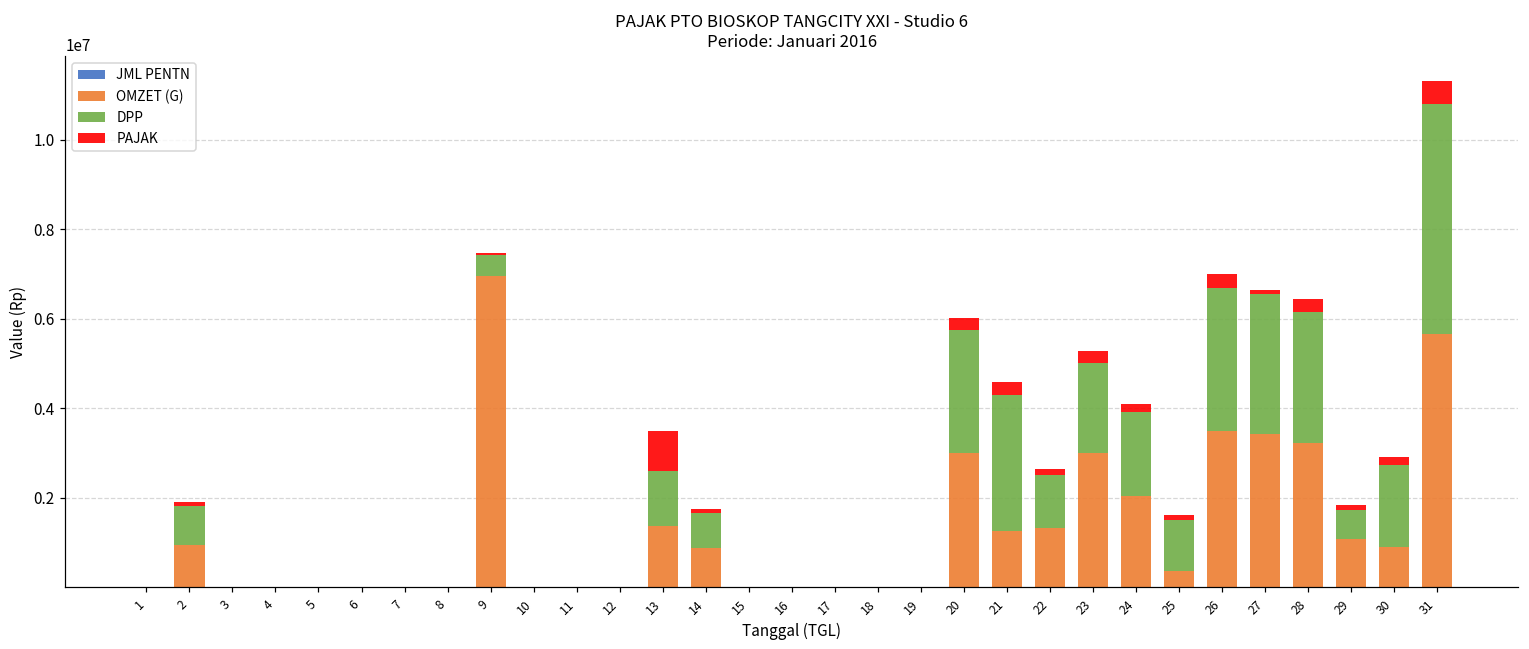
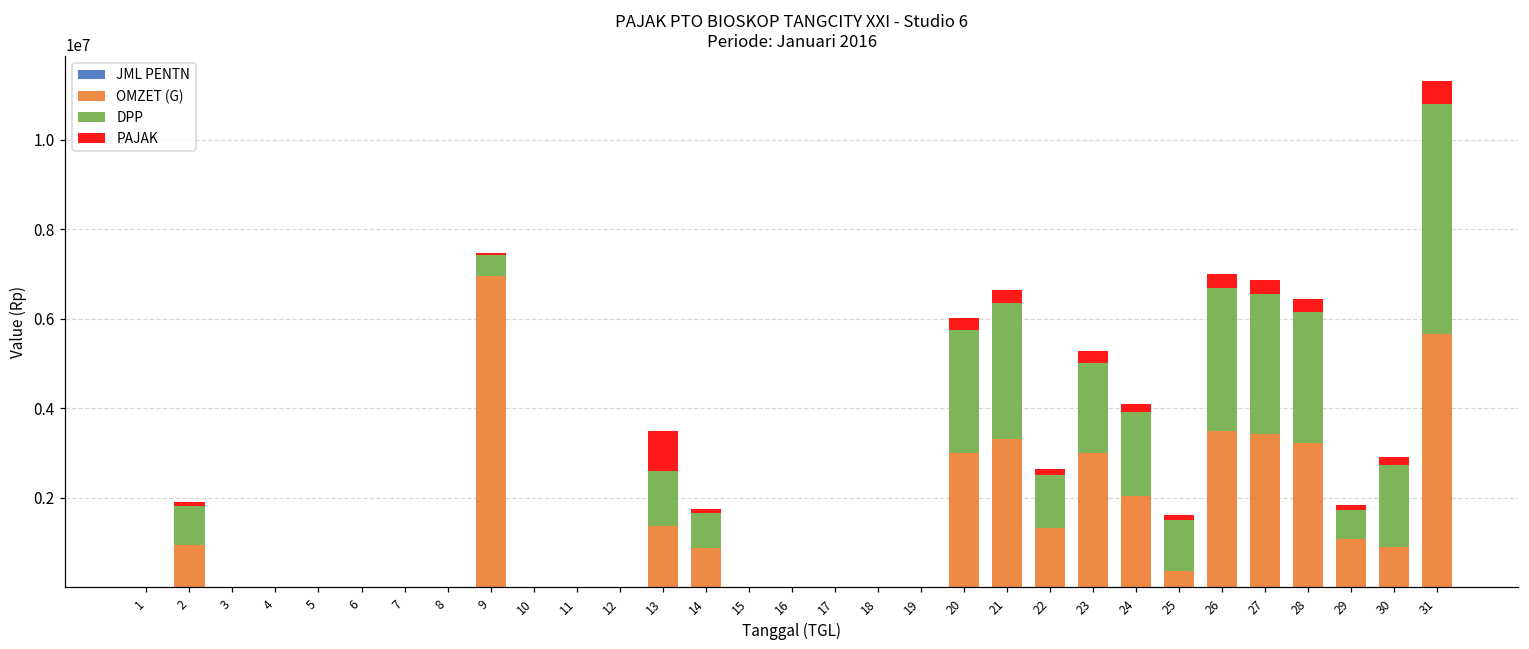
OMZET (G), 21: 1300000 -> 3300000
PAJAK, 27: 100000 -> 300000
